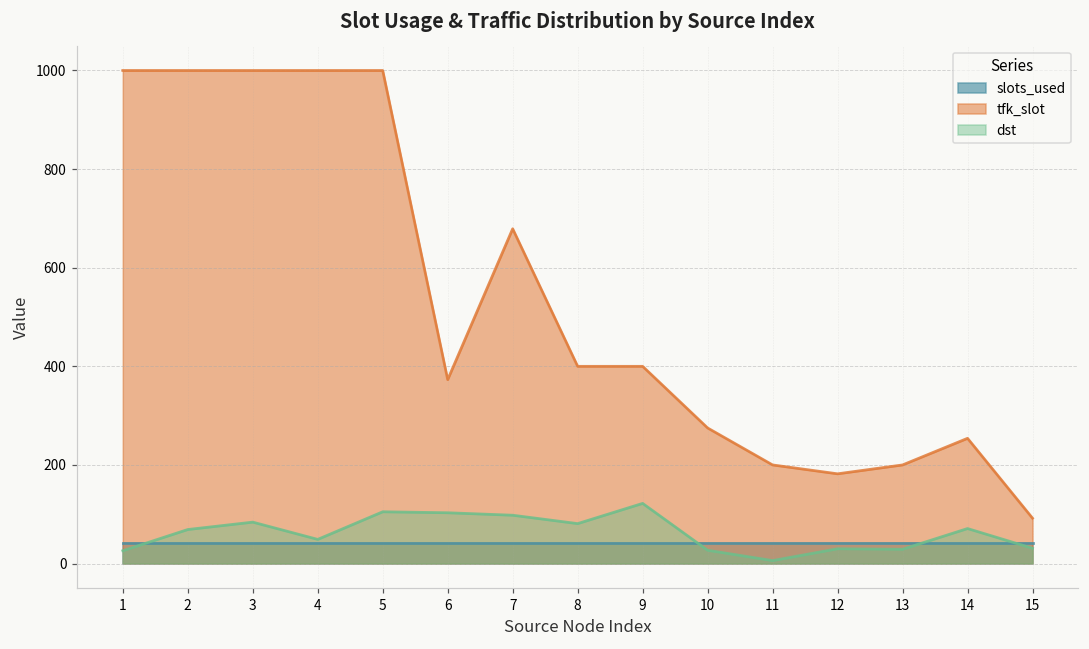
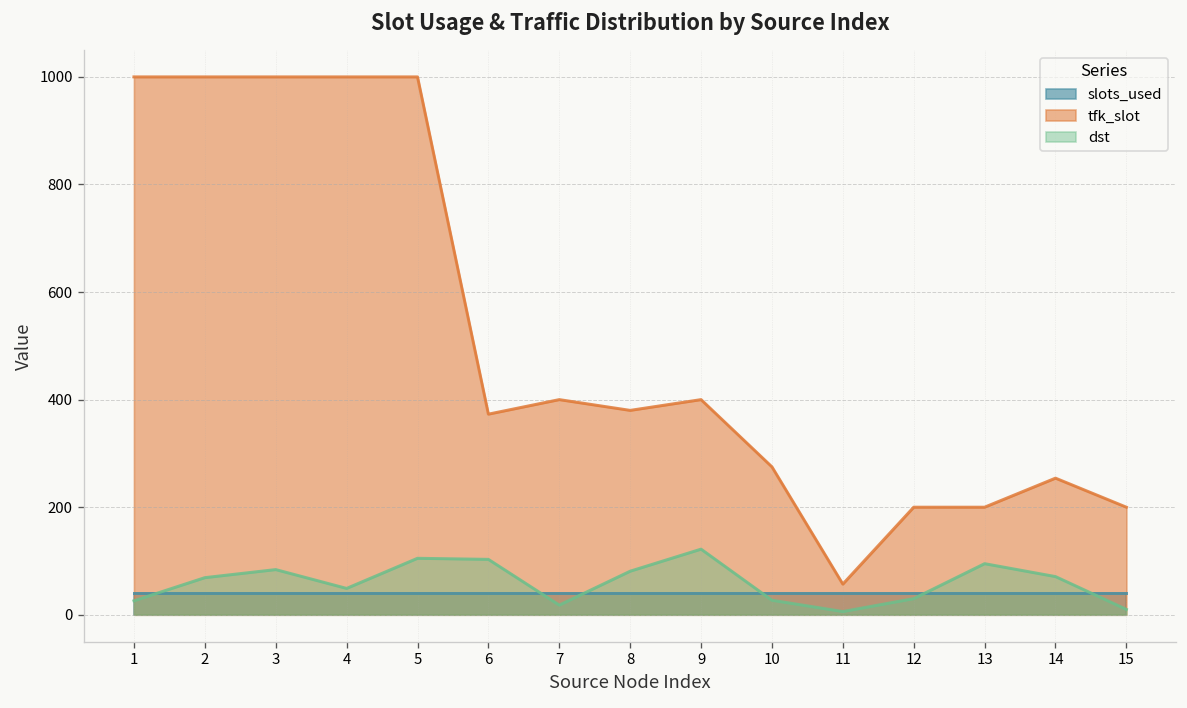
tfk_slot, 7: 680 -> 400
dst, 7: 100 -> 20
tfk_slot, 8: 400 -> 380
tfk_slot, 11: 200 -> 60
tfk_slot, 12: 180 -> 200
dst, 13: 30 -> 100
tfk_slot, 15: 90 -> 200
dst, 15: 30 -> 10
